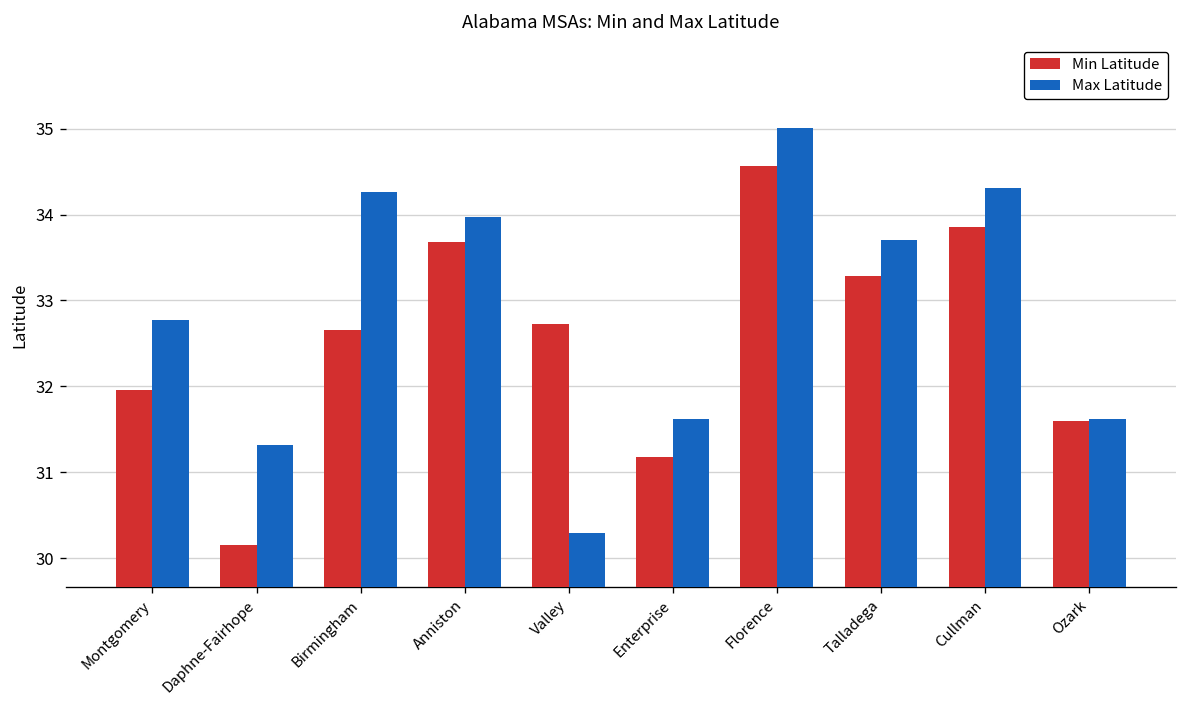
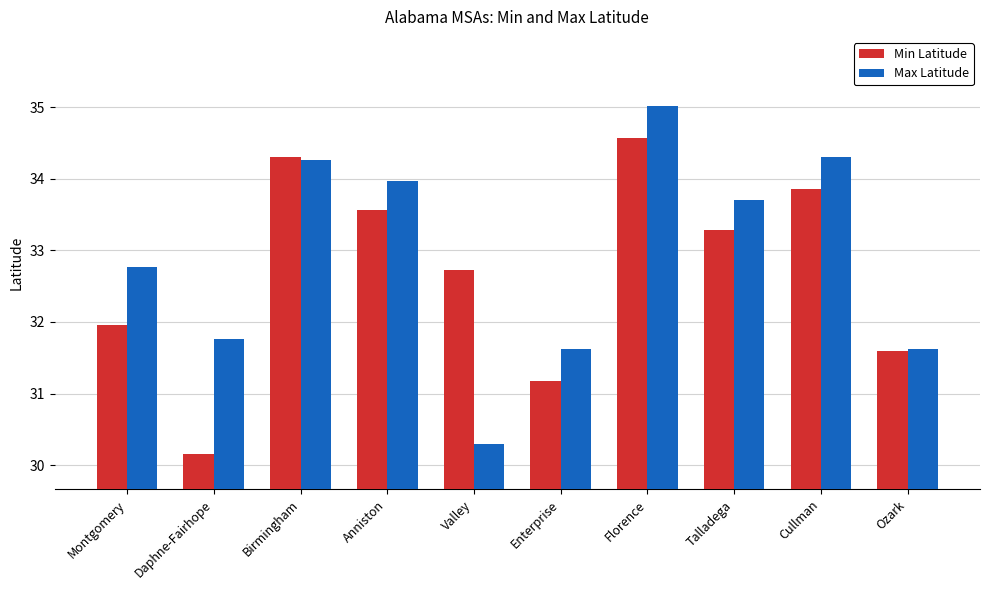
Max Latitude, Daphne-Fairhope: 31.3 -> 31.8
Min Latitude, Birmingham: 32.7 -> 34.3
Min Latitude, Anniston: 33.7 -> 33.6
